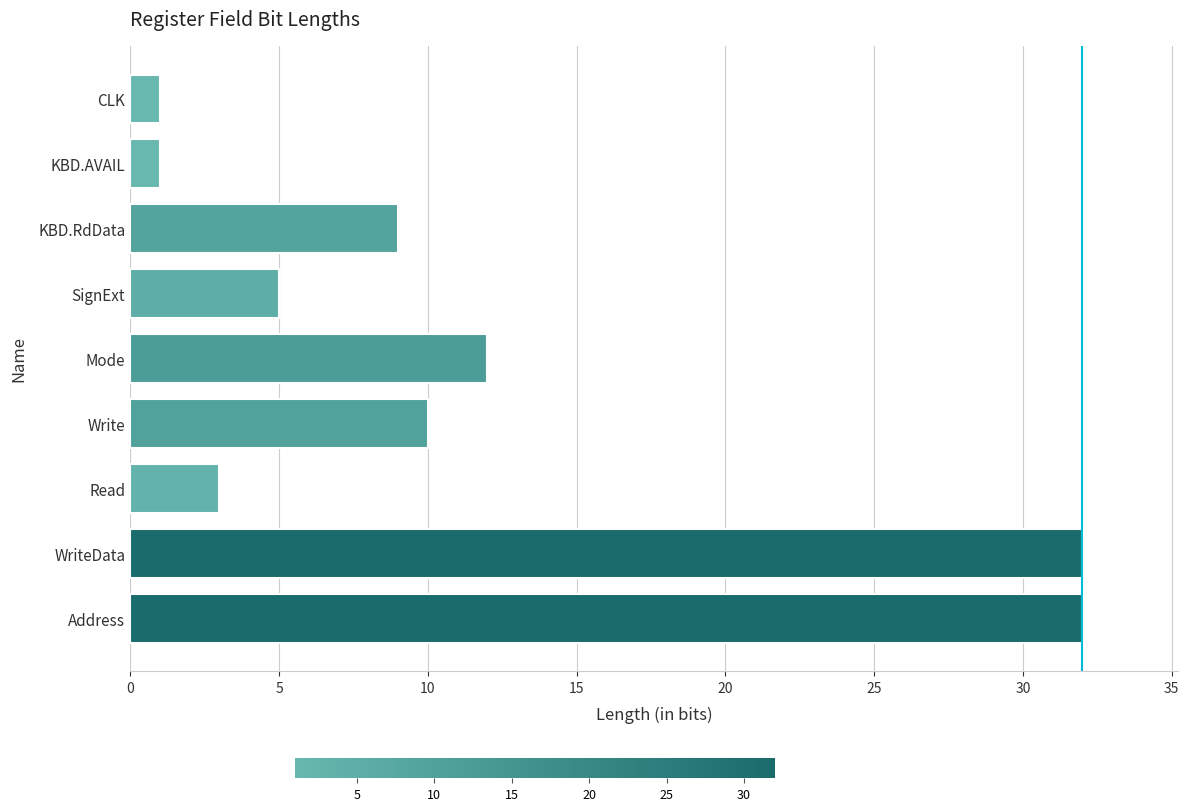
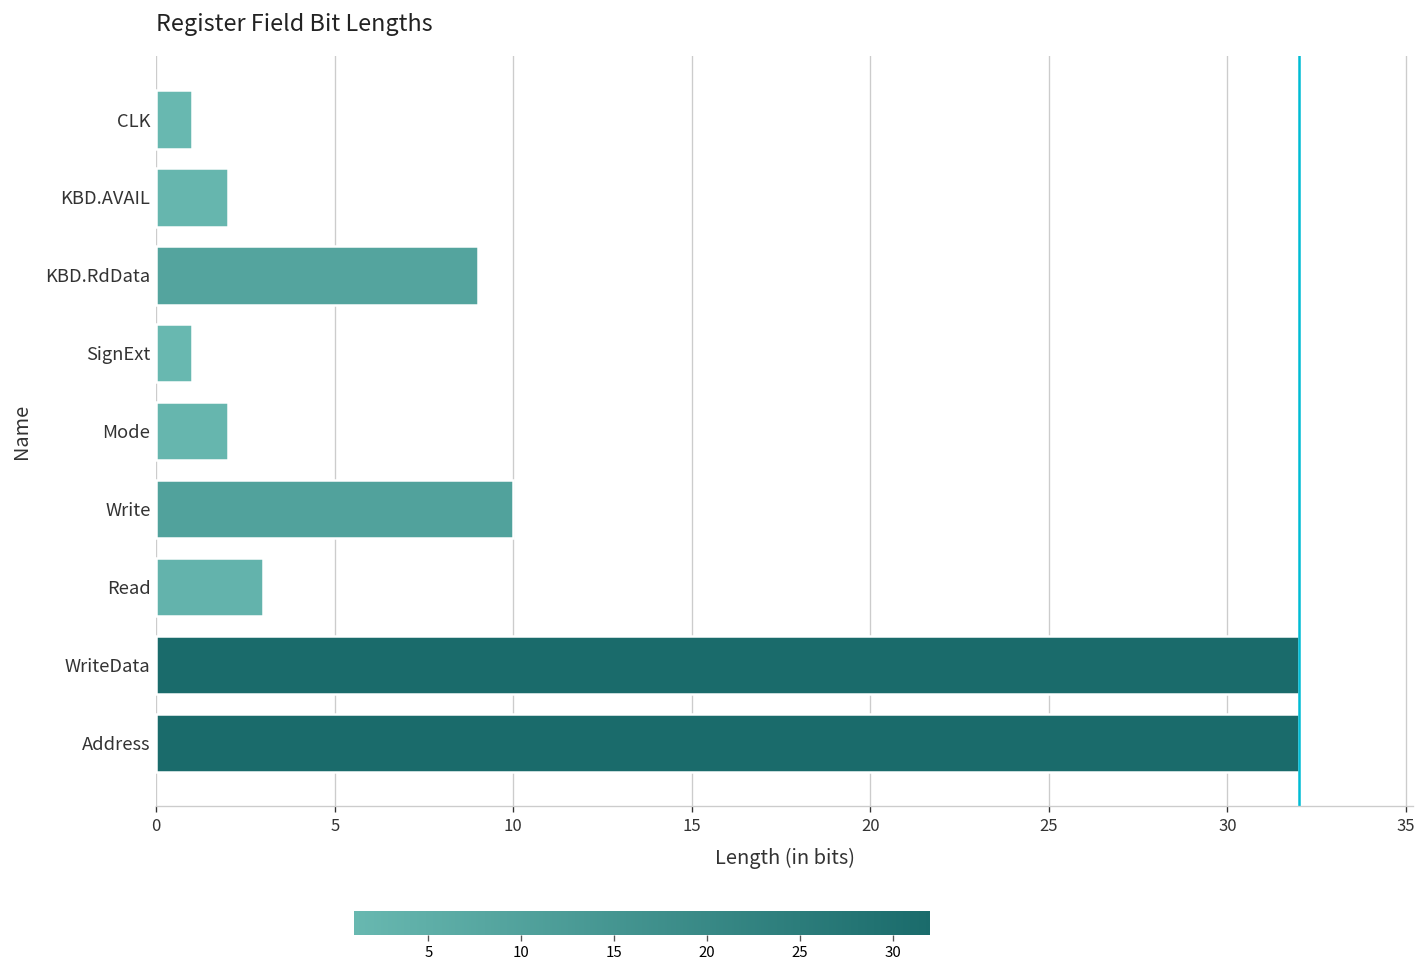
KBD.AVAIL: 1 -> 2
SignExt: 5 -> 1
Mode: 12 -> 2
